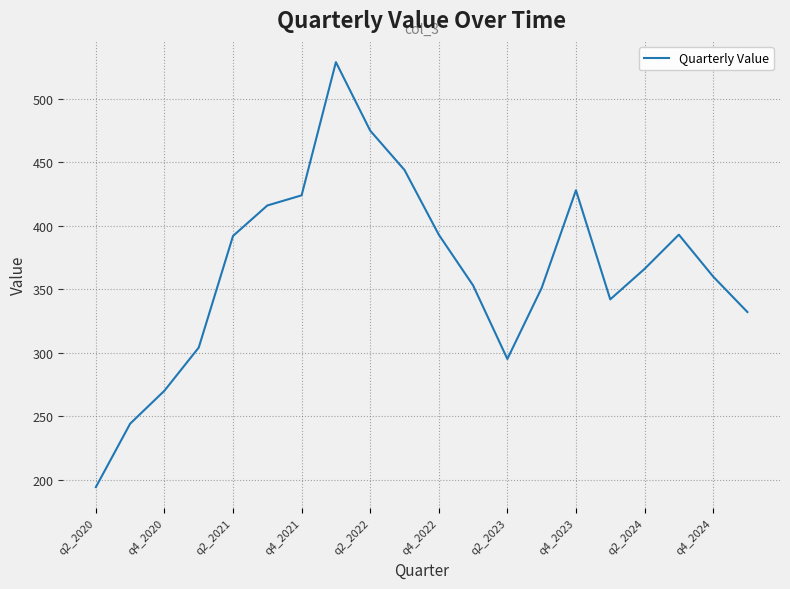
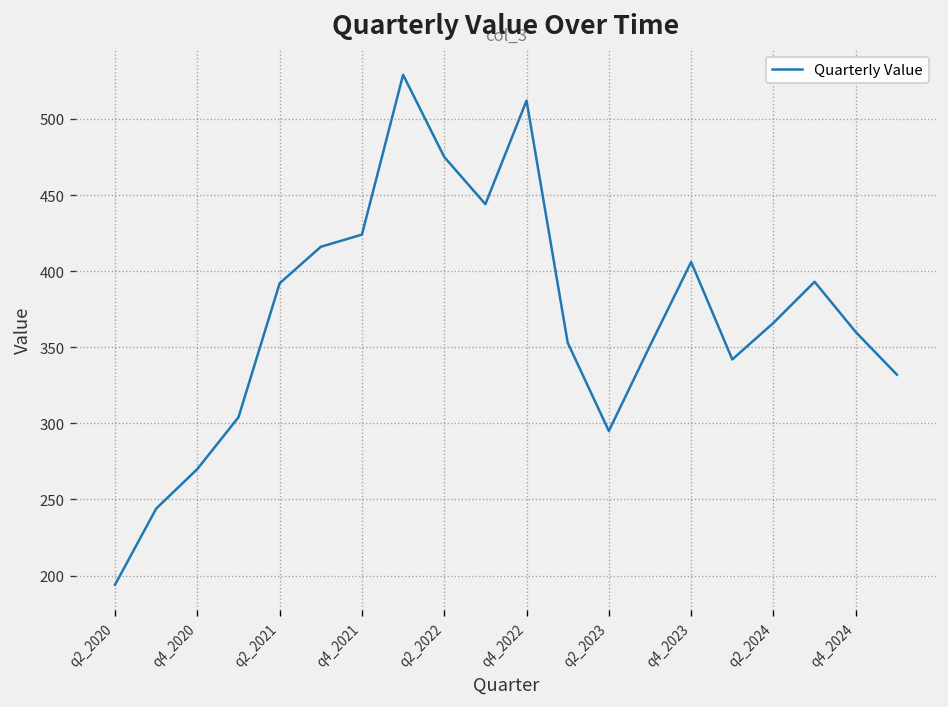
q4_2022: 393 -> 512
q4_2023: 428 -> 406
